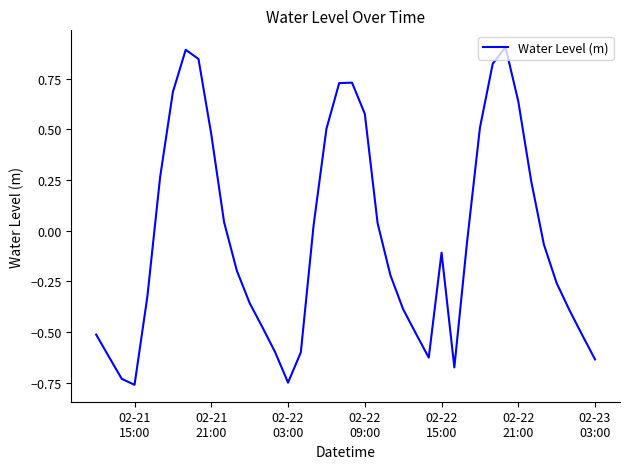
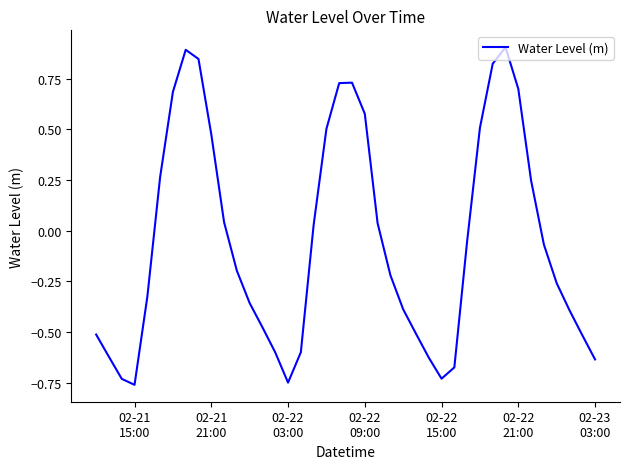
02-22 15:00: -0.11 -> -0.73
02-22 21:00: 0.64 -> 0.70
